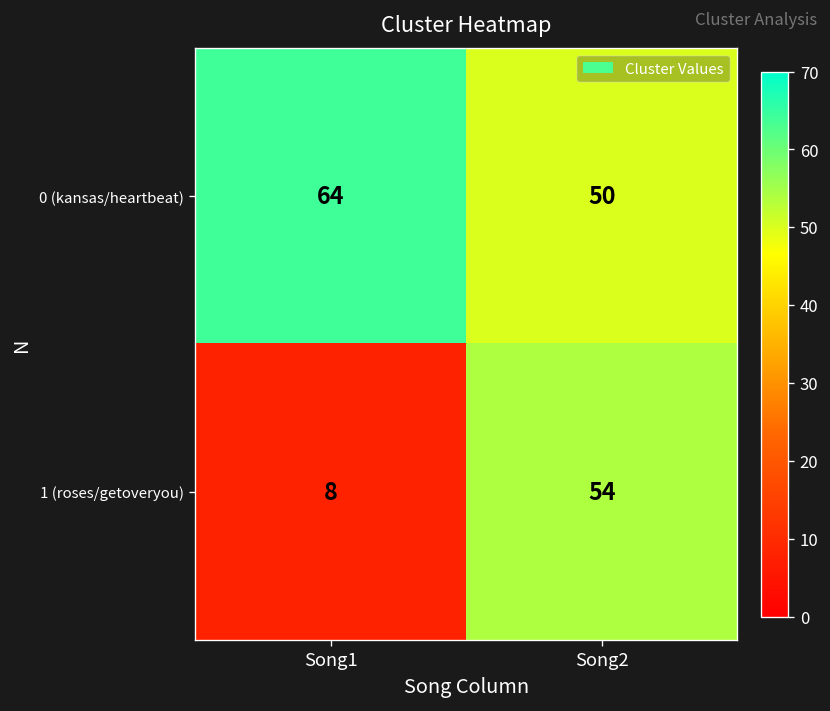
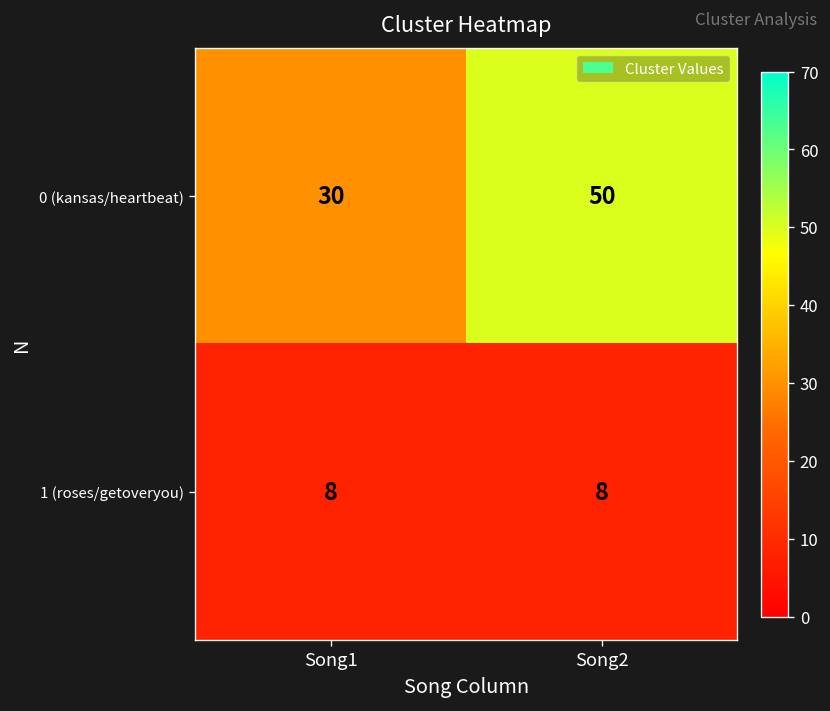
0 (kansas/heartbeat), Song1: 64 -> 30
1 (roses/getoveryou), Song2: 54 -> 8
